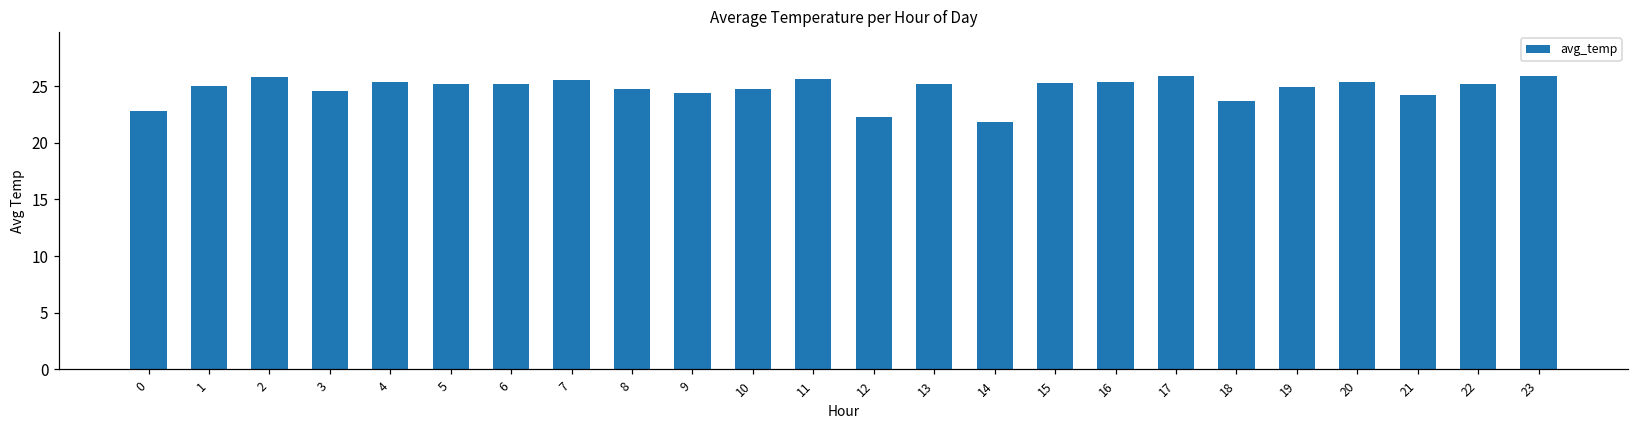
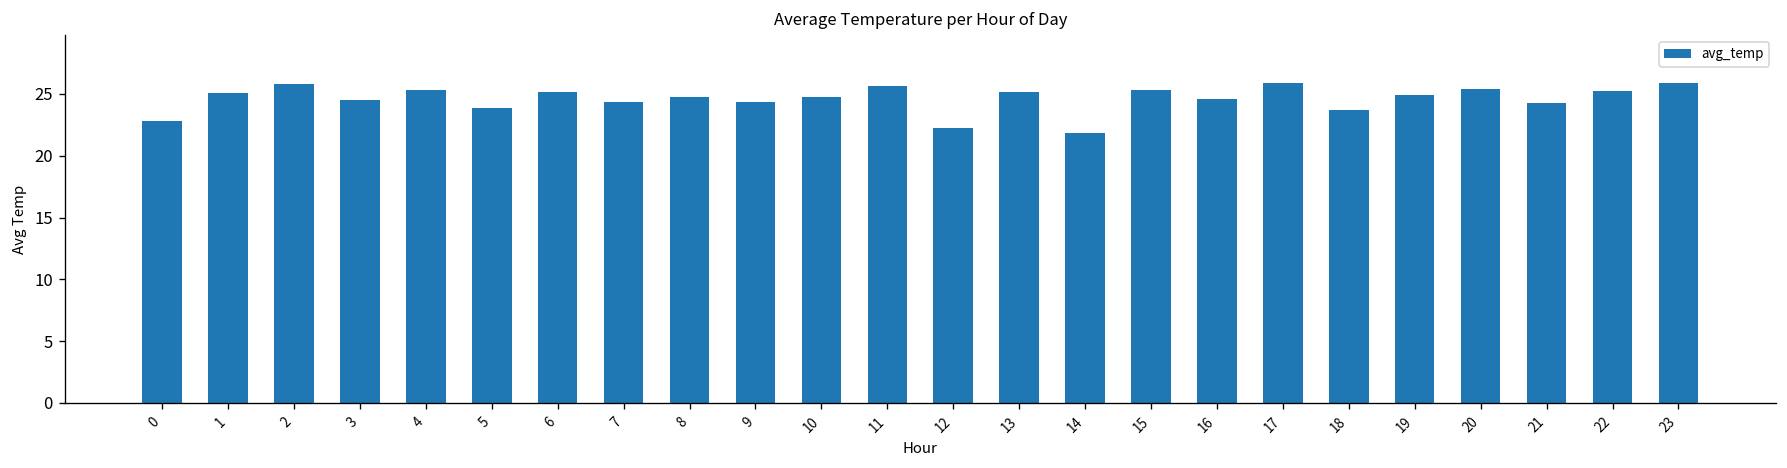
5: 25.2 -> 23.8
7: 25.5 -> 24.3
16: 25.4 -> 24.6
